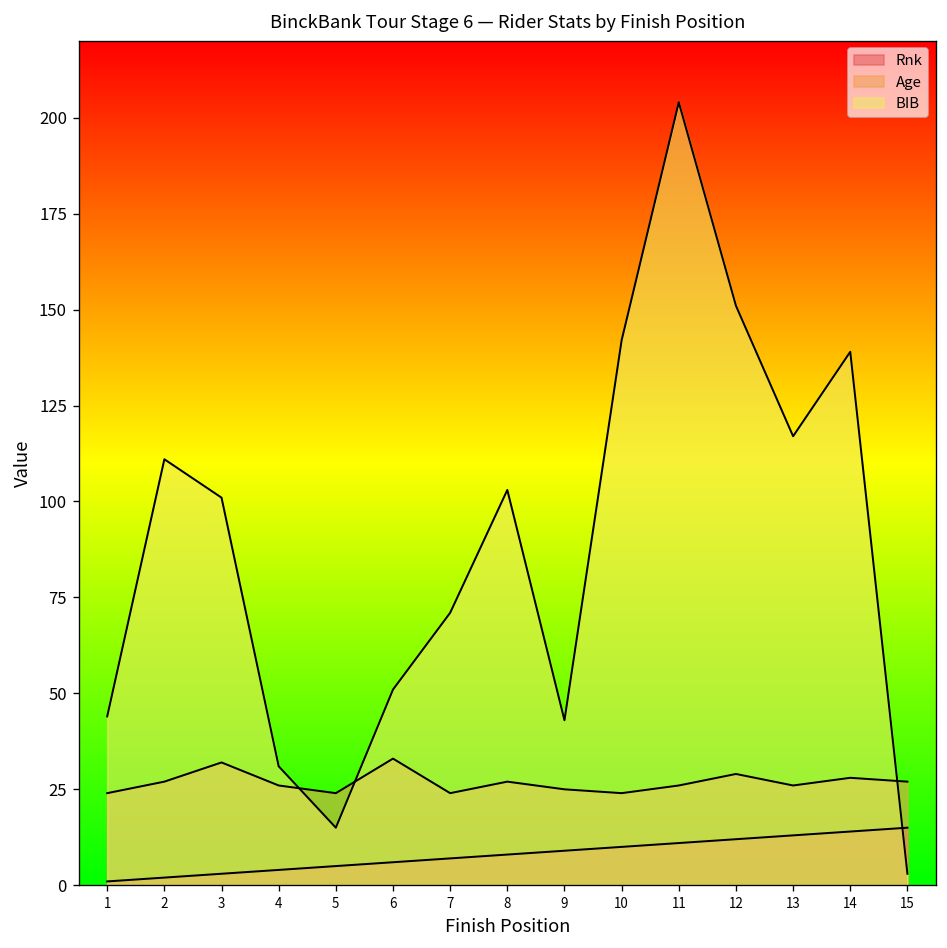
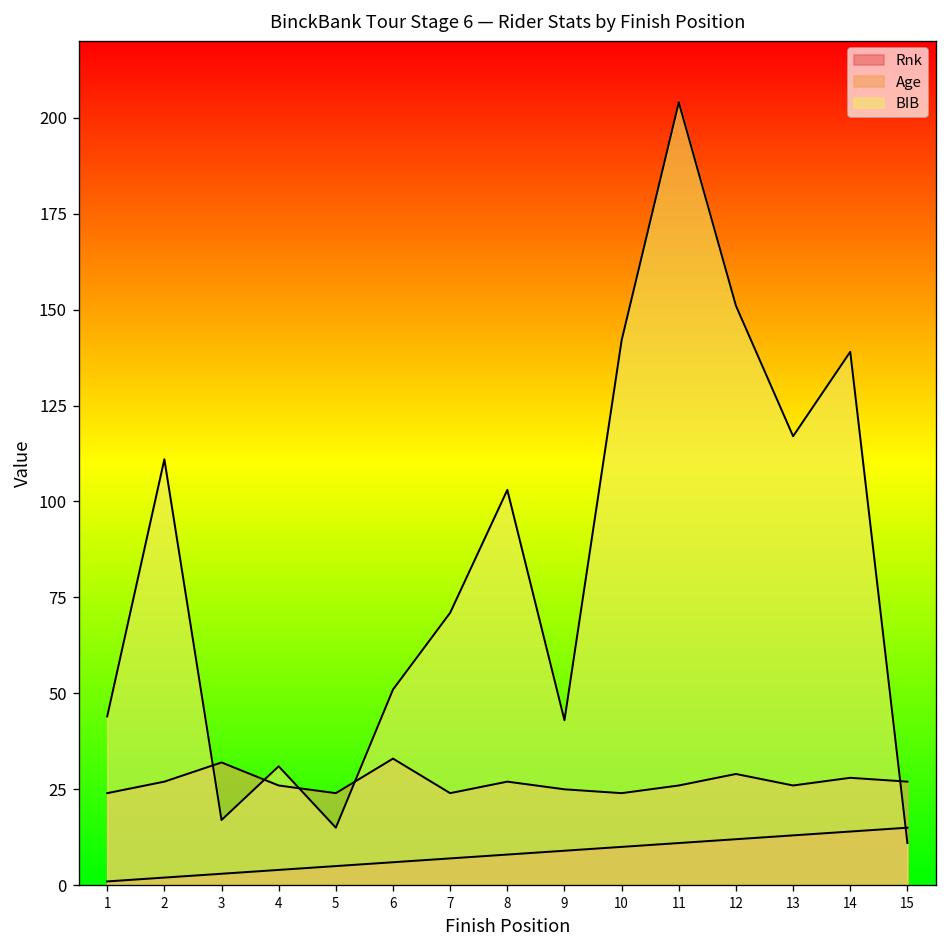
BIB, 3: 101 -> 17
BIB, 15: 3 -> 11
